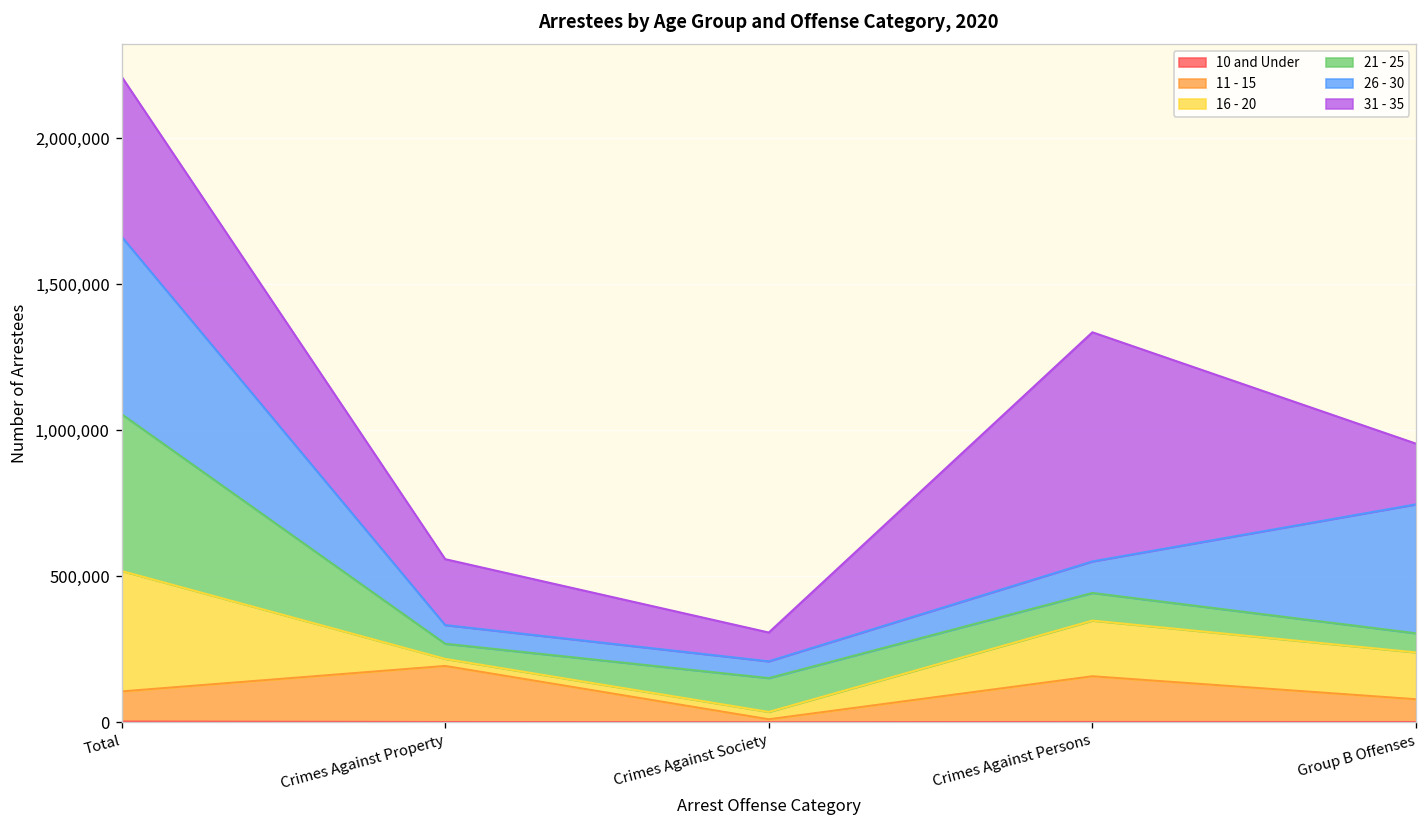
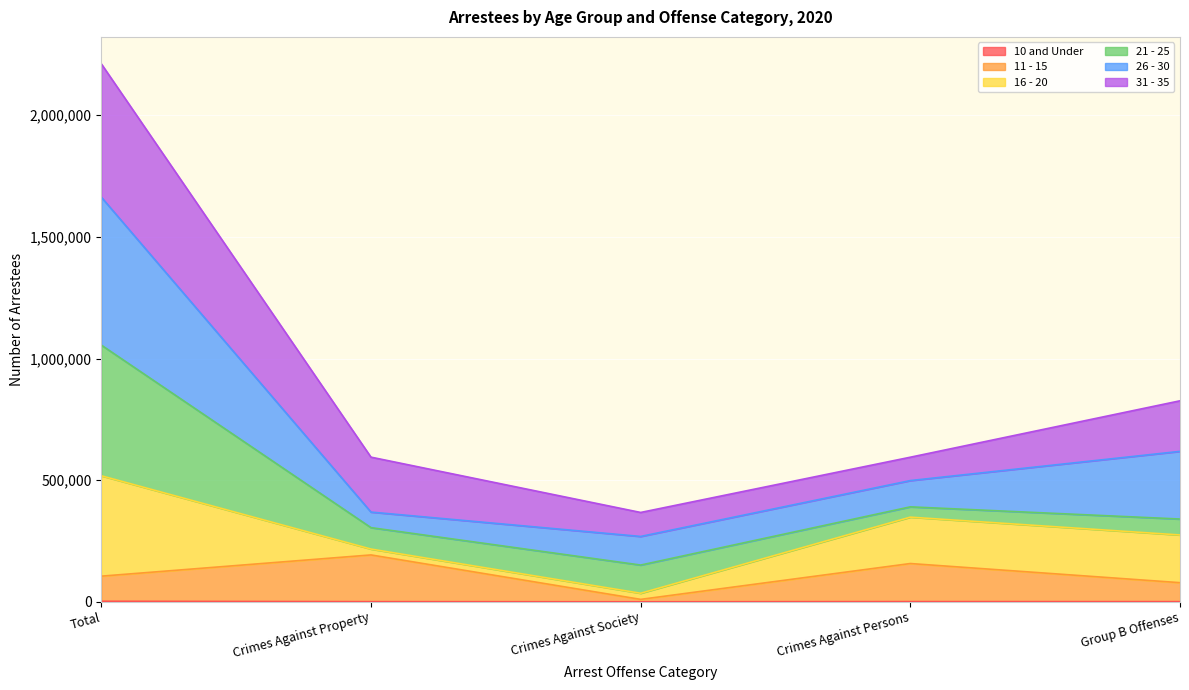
21 - 25, Crimes Against Property: 50,000 -> 90,000
26 - 30, Crimes Against Society: 60,000 -> 120,000
21 - 25, Crimes Against Persons: 90,000 -> 40,000
31 - 35, Crimes Against Persons: 780,000 -> 100,000
16 - 20, Group B Offenses: 160,000 -> 200,000
26 - 30, Group B Offenses: 440,000 -> 280,000
